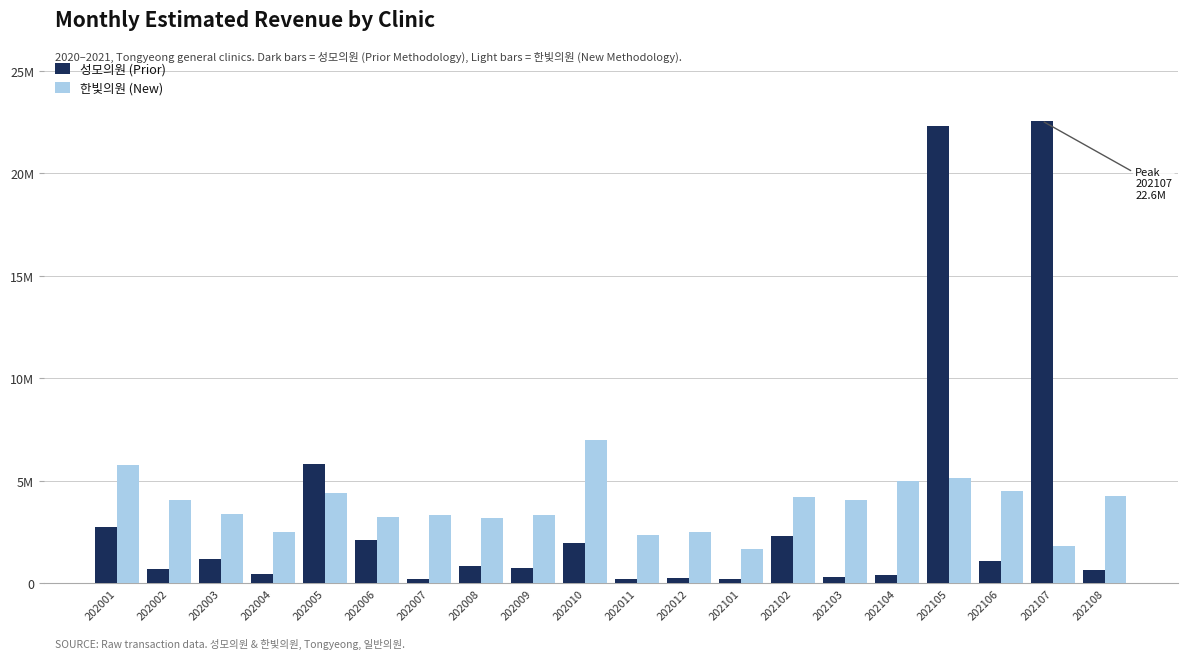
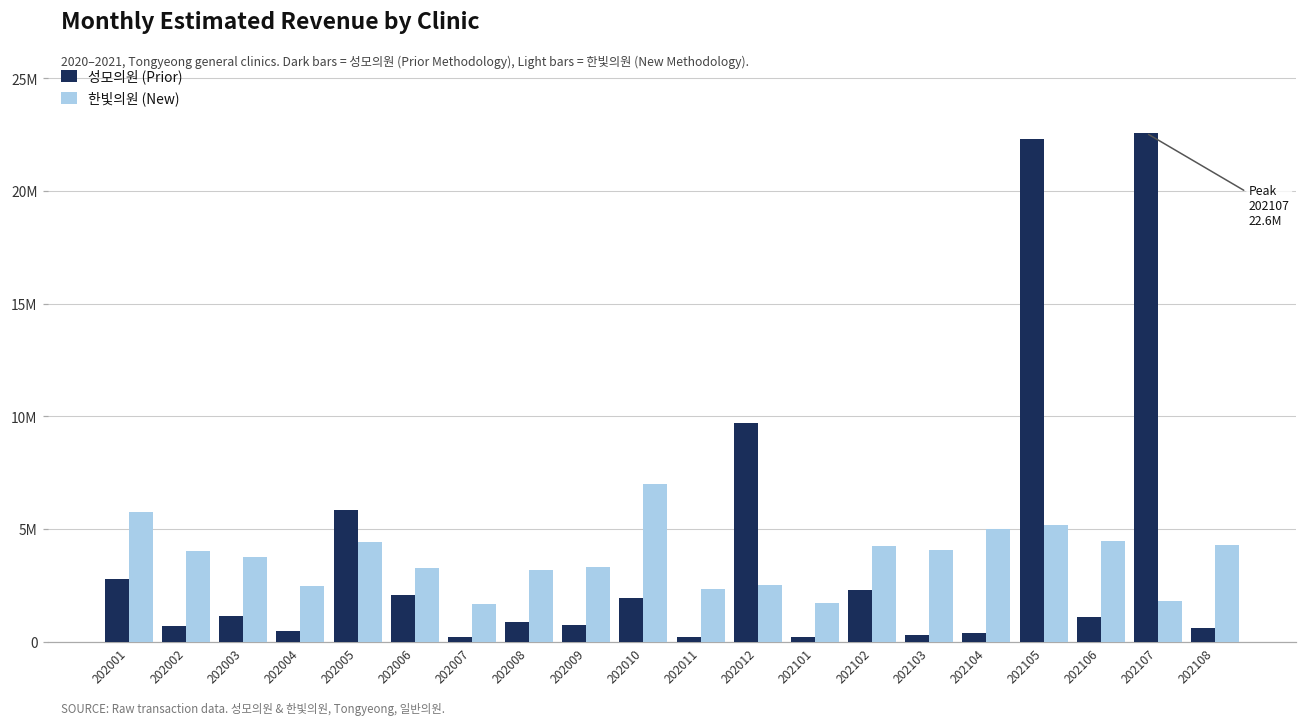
한빛의원 (New), 202003: 3400000 -> 3800000
한빛의원 (New), 202007: 3300000 -> 1700000
성모의원 (Prior), 202012: 200000 -> 9700000
